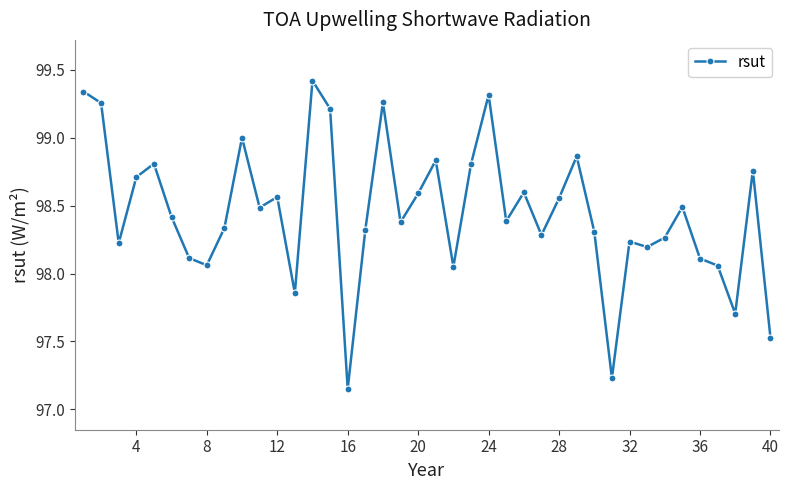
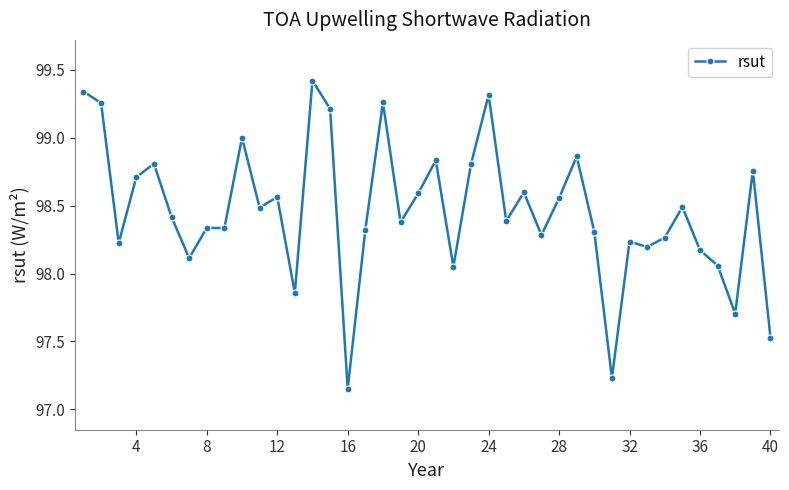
8: 98.06 -> 98.34
36: 98.11 -> 98.17
